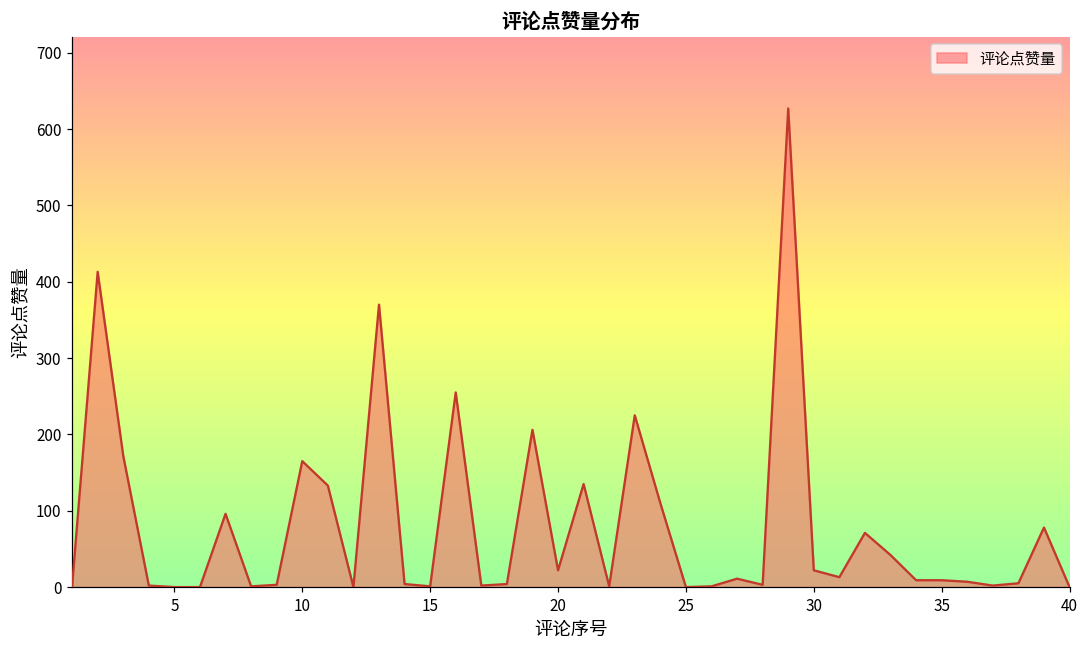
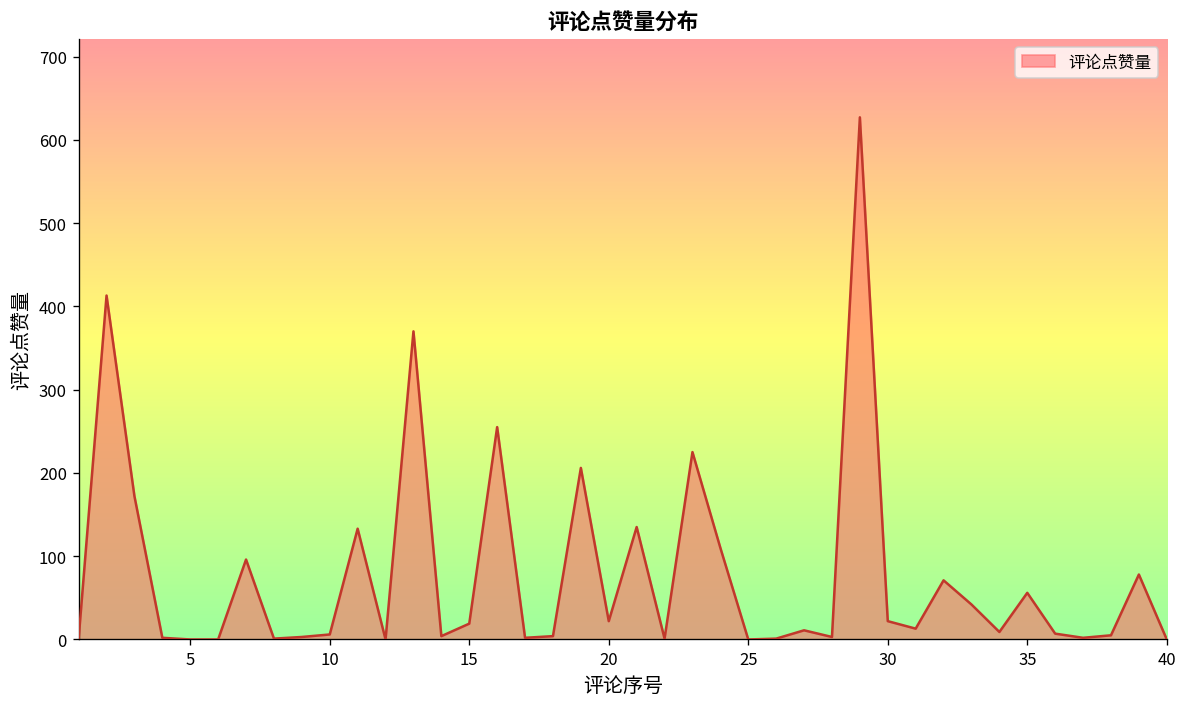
10: 170 -> 10
15: 0 -> 20
35: 10 -> 60
